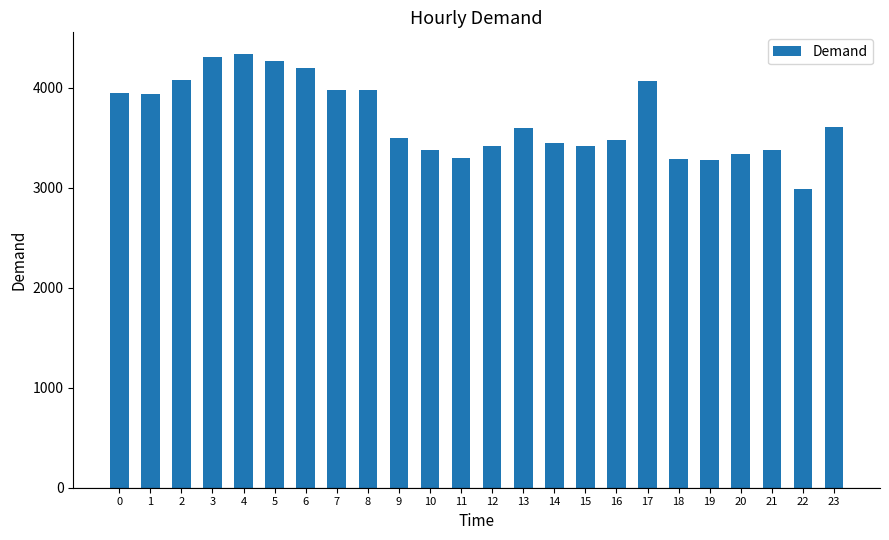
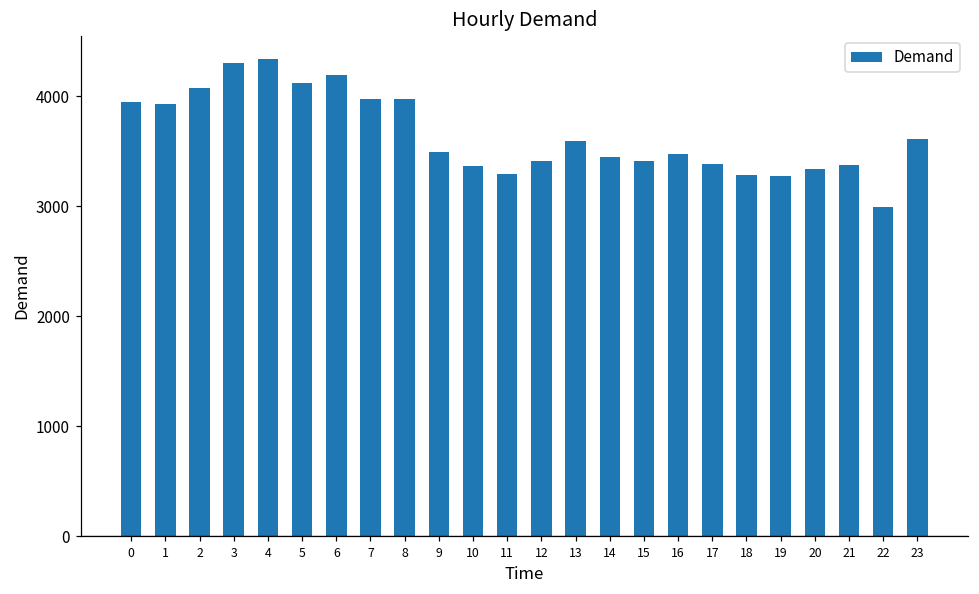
5: 4270 -> 4120
17: 4060 -> 3380
